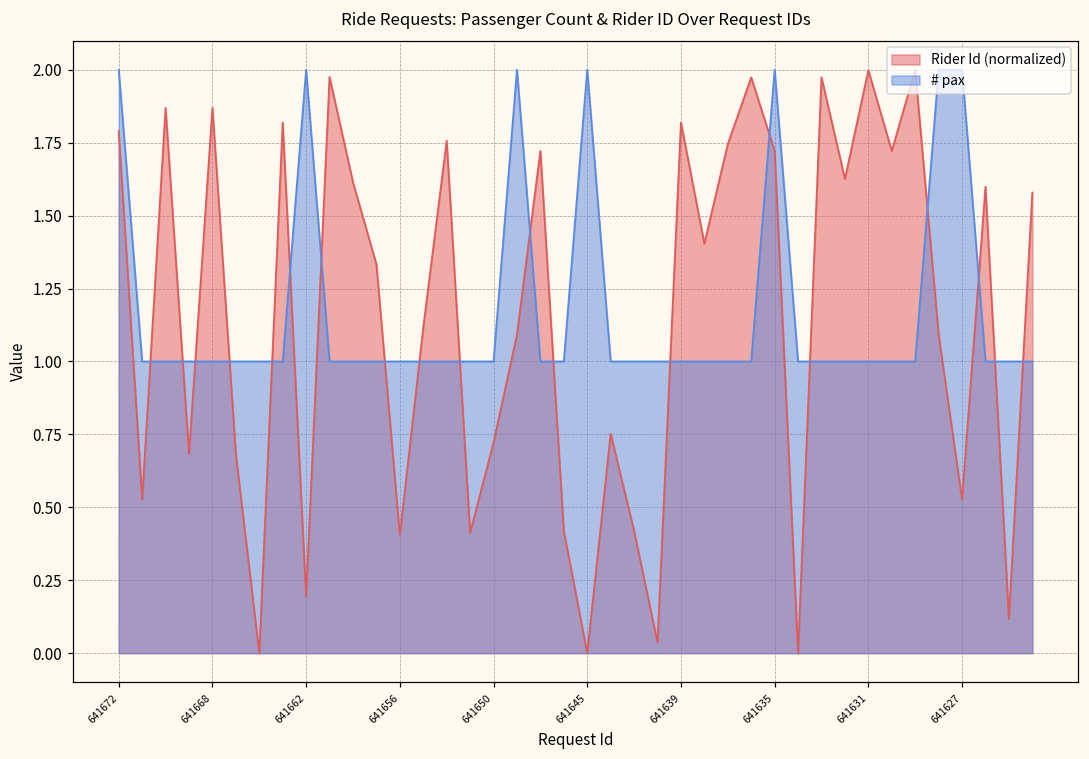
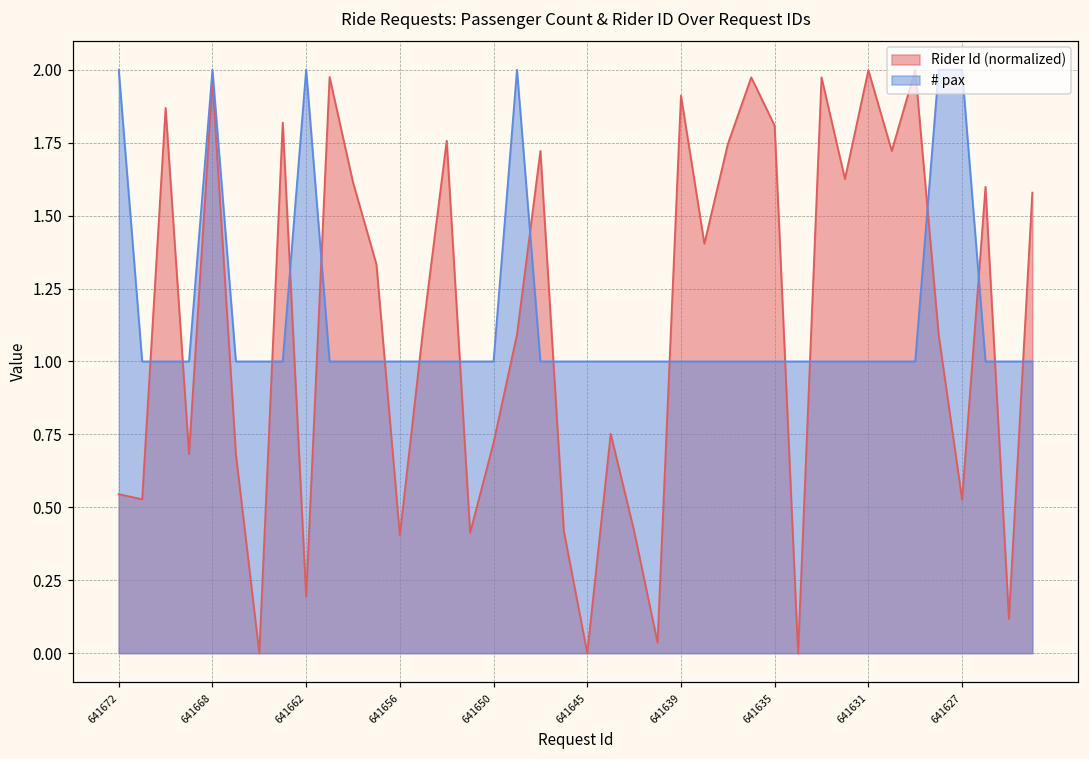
Rider Id (normalized), 641672: 1.79 -> 0.55
Rider Id (normalized), 641668: 1.87 -> 1.96
# pax, 641668: 1 -> 2
# pax, 641645: 2 -> 1
Rider Id (normalized), 641639: 1.82 -> 1.91
Rider Id (normalized), 641635: 1.72 -> 1.81
# pax, 641635: 2 -> 1
